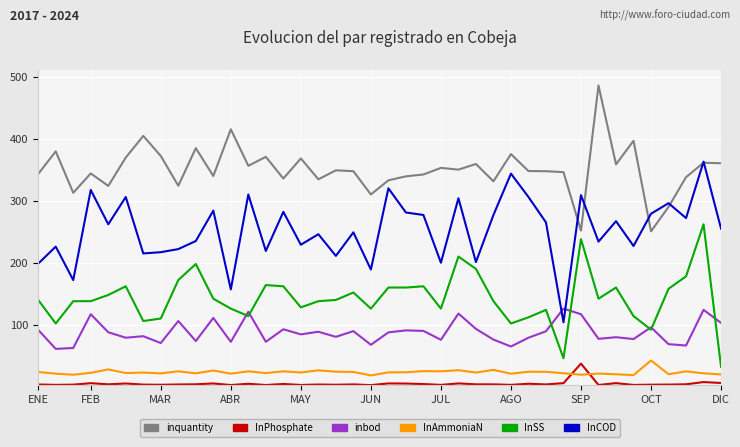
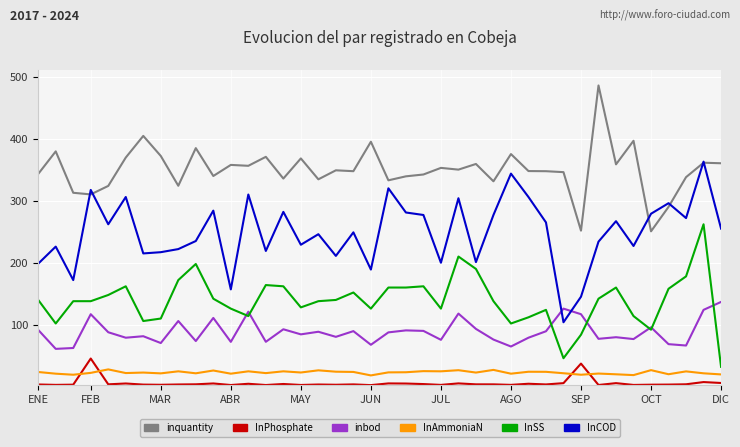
inquantity, FEB: 340 -> 310
InPhosphate, FEB: 10 -> 50
inquantity, ABR: 420 -> 360
inquantity, JUN: 310 -> 400
InSS, SEP: 240 -> 80
InCOD, SEP: 310 -> 150
InAmmoniaN, OCT: 40 -> 30
inbod, DIC: 100 -> 140
